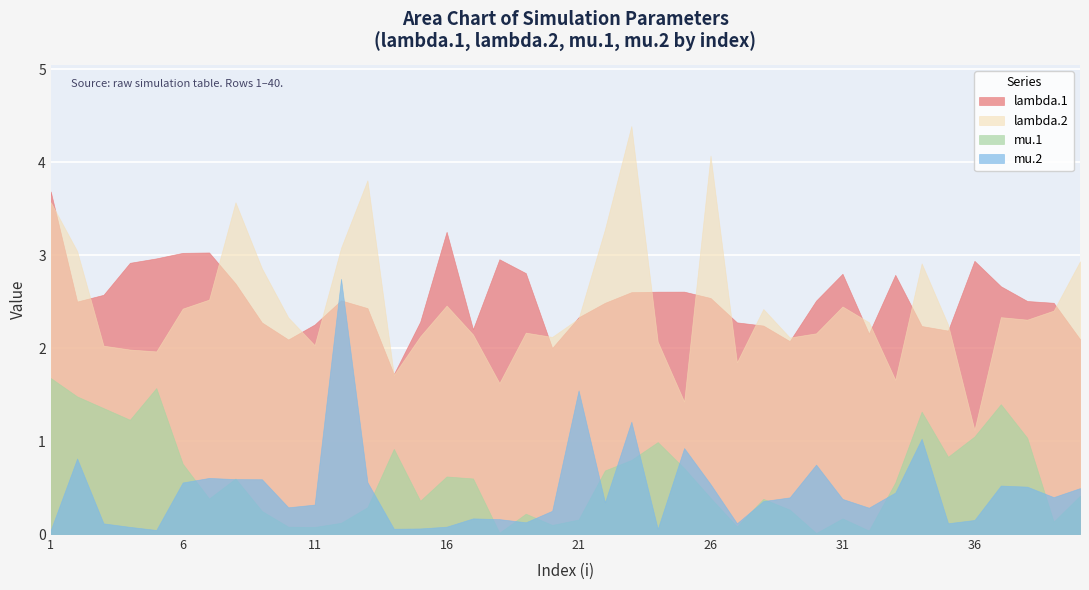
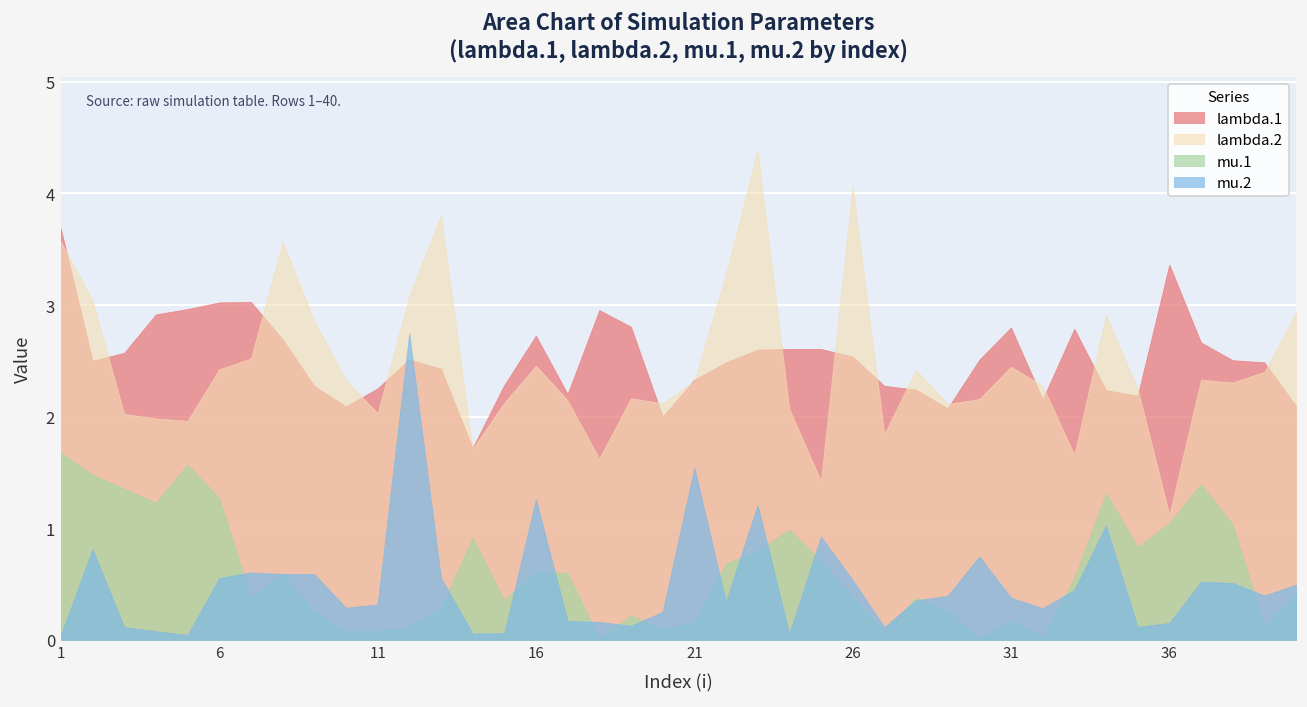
mu.1, 6: 0.8 -> 1.3
lambda.1, 16: 3.3 -> 2.7
mu.2, 16: 0.1 -> 1.3
lambda.1, 36: 2.9 -> 3.4
